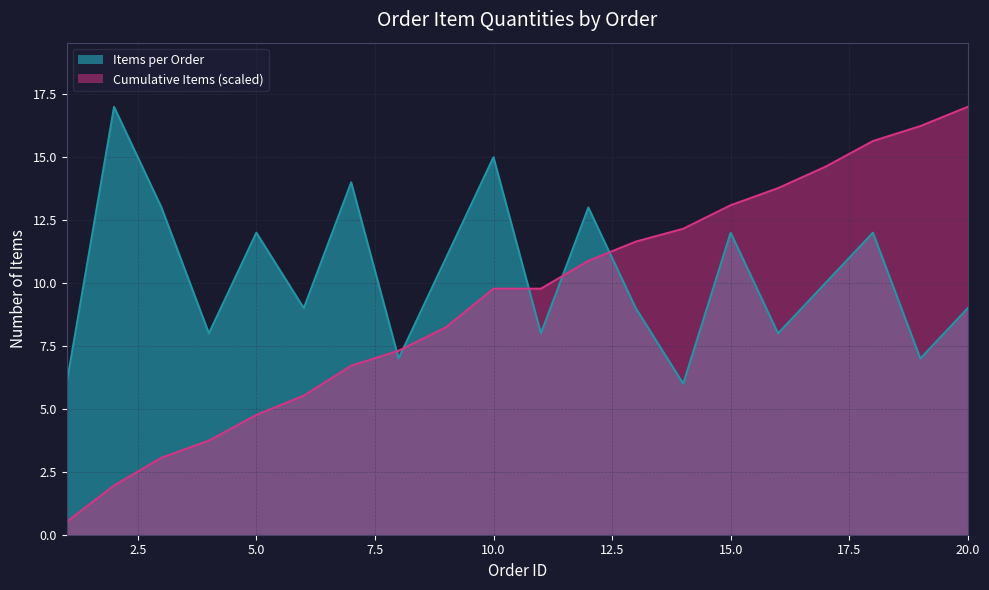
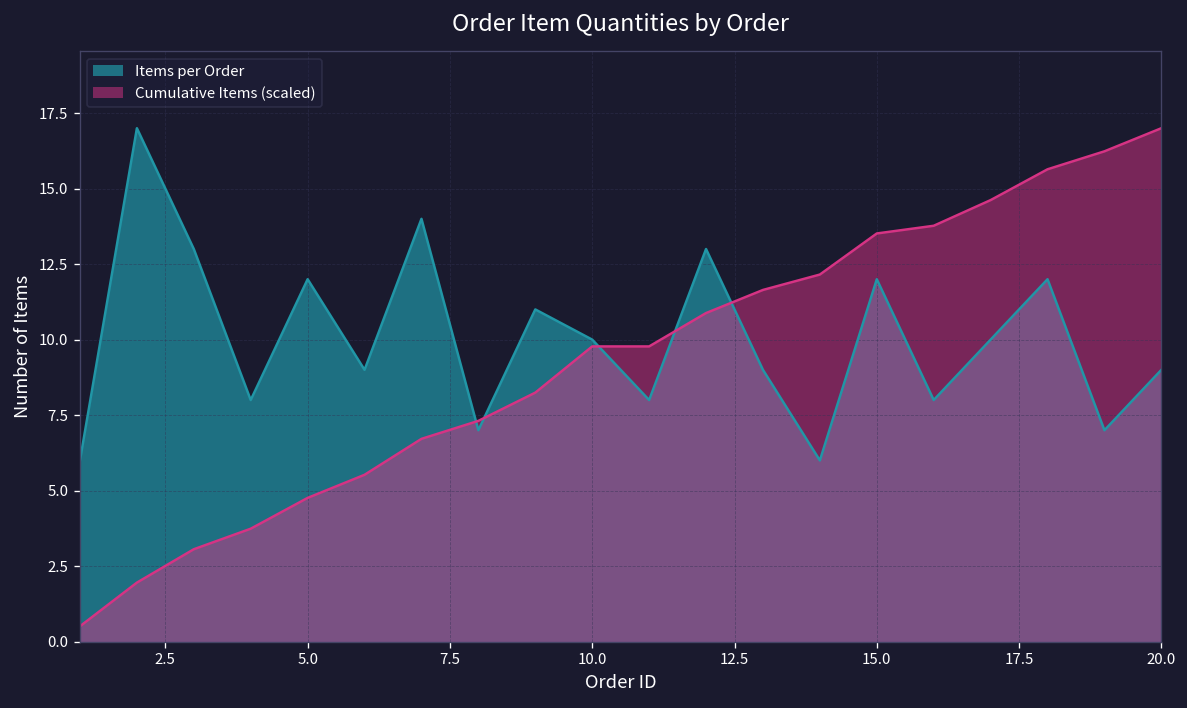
Items per Order, 10.0: 15 -> 10
Cumulative Items (scaled), 15.0: 13.1 -> 13.5
